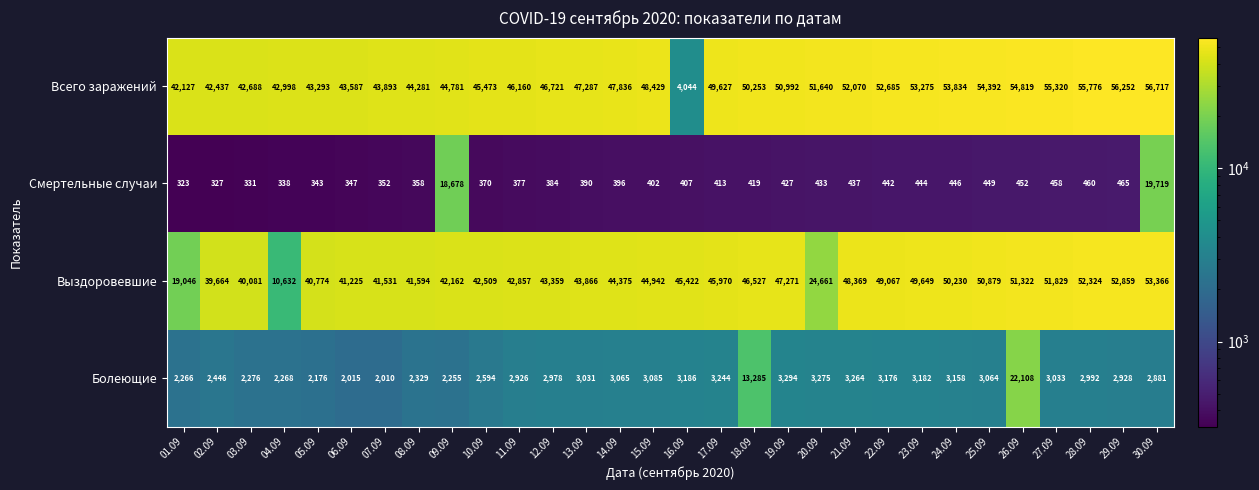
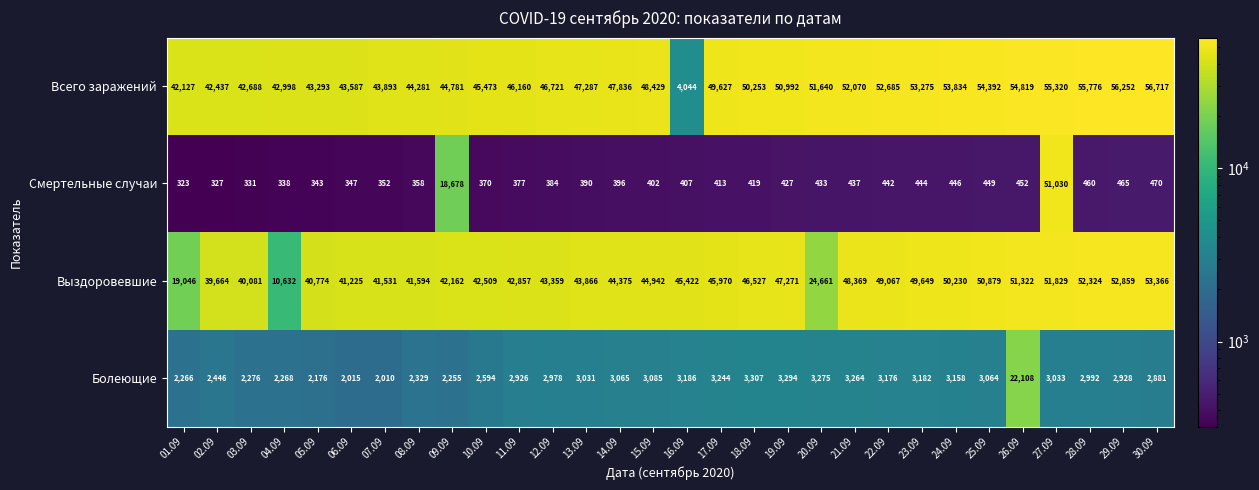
Смертельные случаи, 27.09: 458 -> 51,030
Смертельные случаи, 30.09: 19,719 -> 470
Болеющие, 18.09: 13,285 -> 3,307
